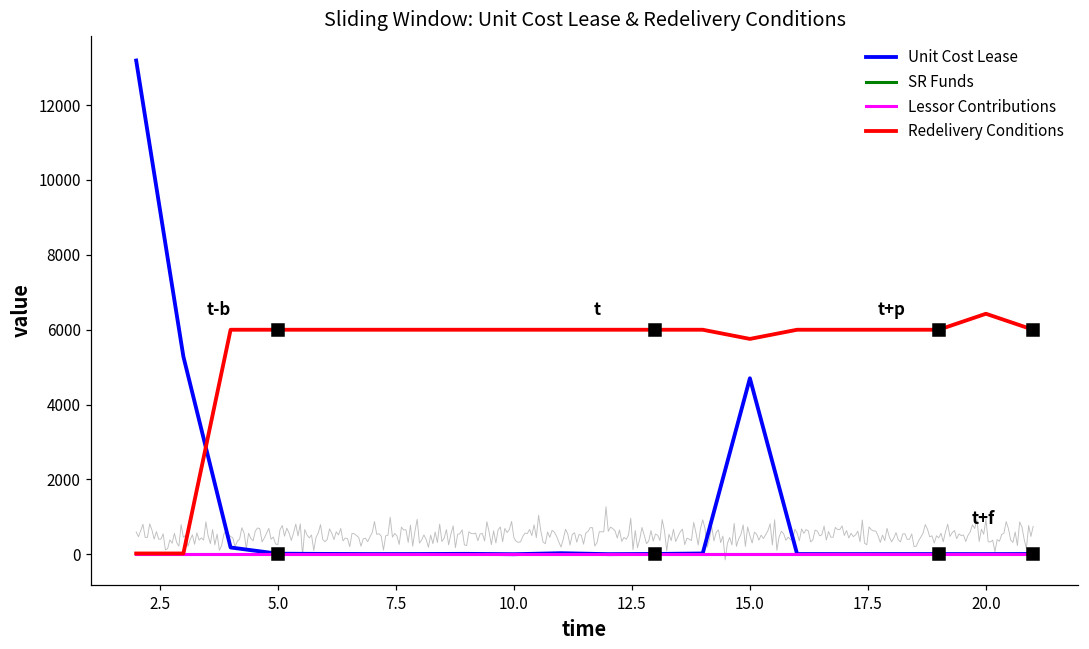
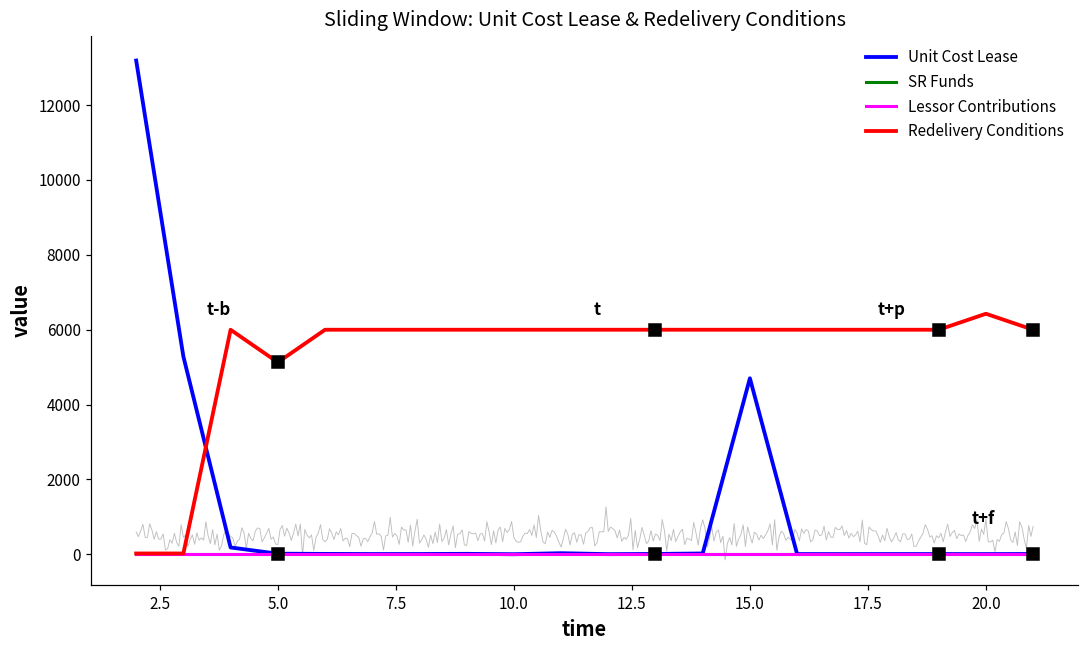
Redelivery Conditions, 5.0: 6000 -> 5100
Redelivery Conditions, 15.0: 5800 -> 6000
